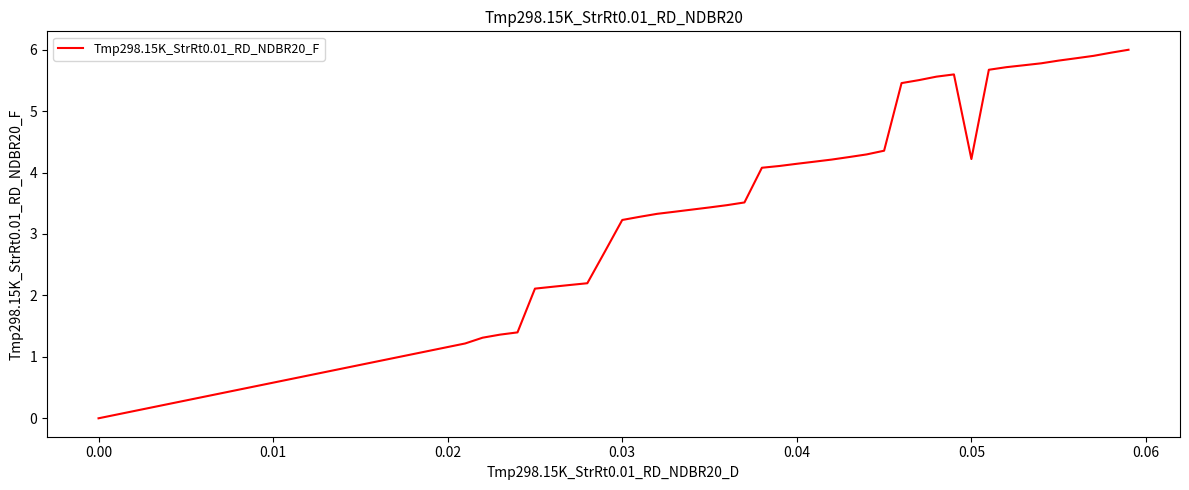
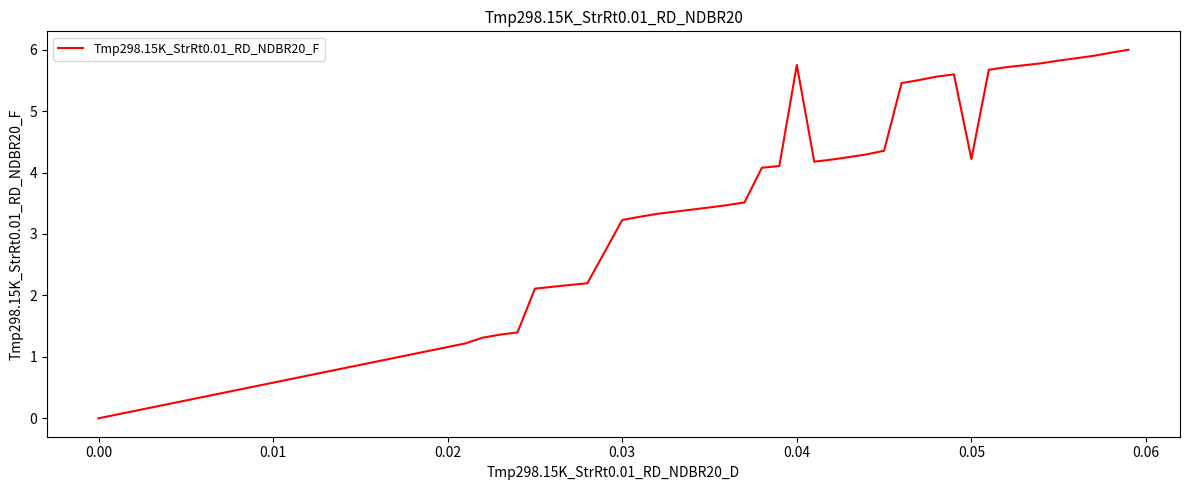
0.04: 4.1 -> 5.8
